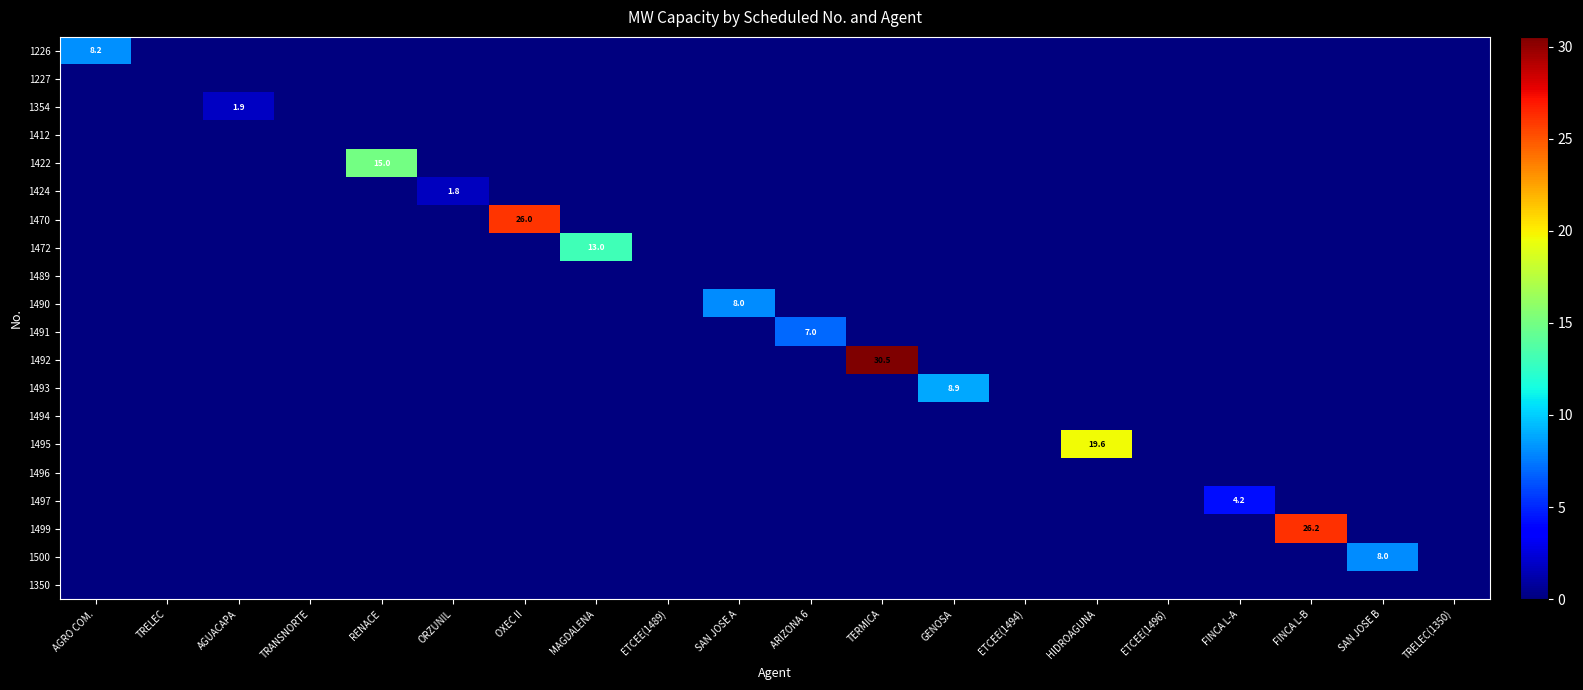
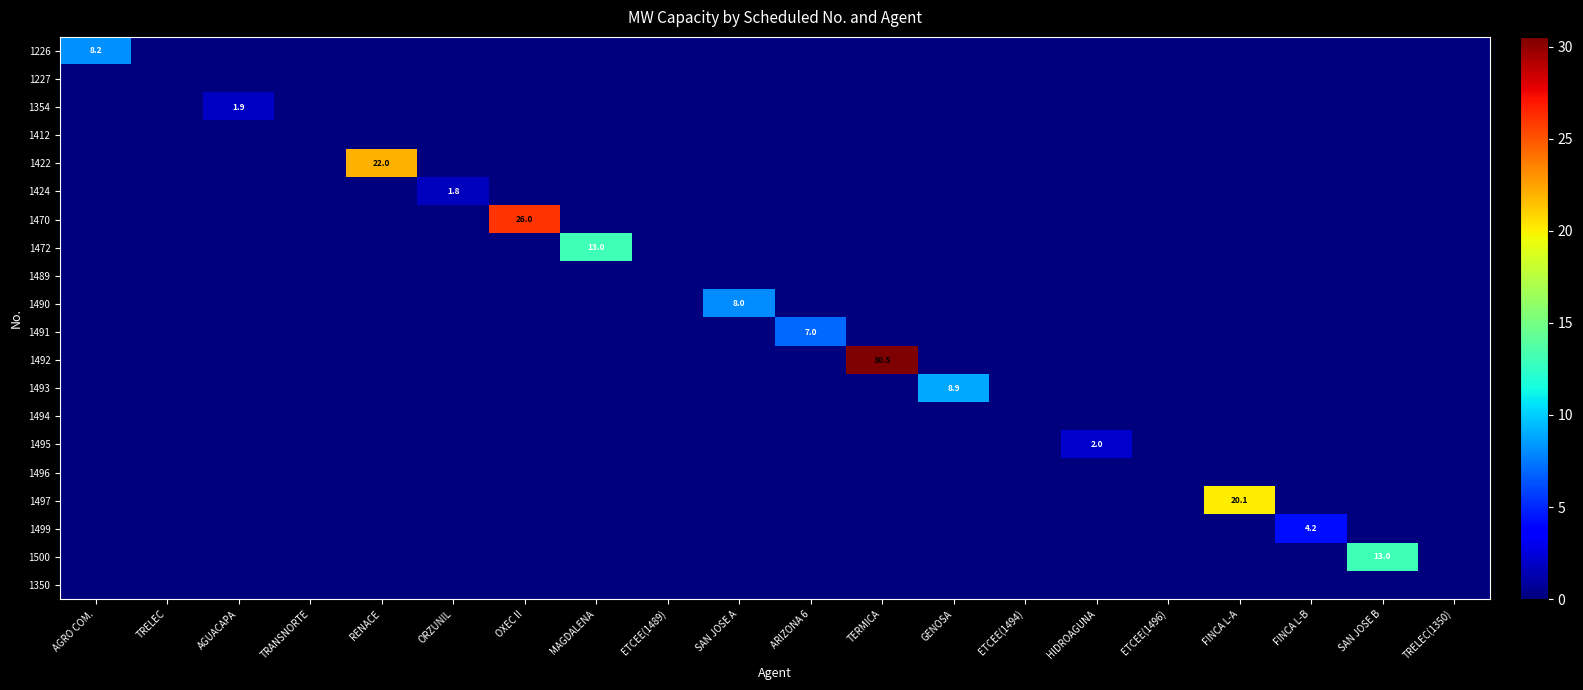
1422, RENACE: 15.0 -> 22.0
1495, HIDROAGUNA: 19.6 -> 2.0
1497, FINCA L-A: 4.2 -> 20.1
1499, FINCA L-B: 26.2 -> 4.2
1500, SAN JOSE B: 8.0 -> 13.0
